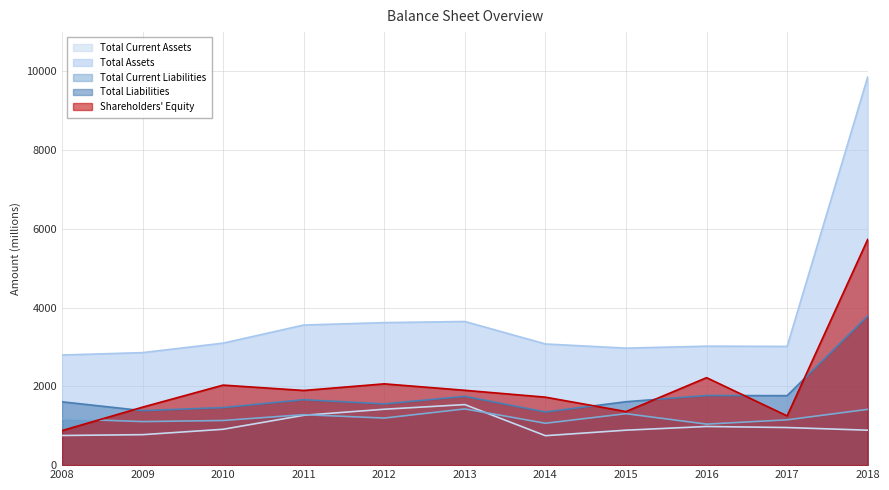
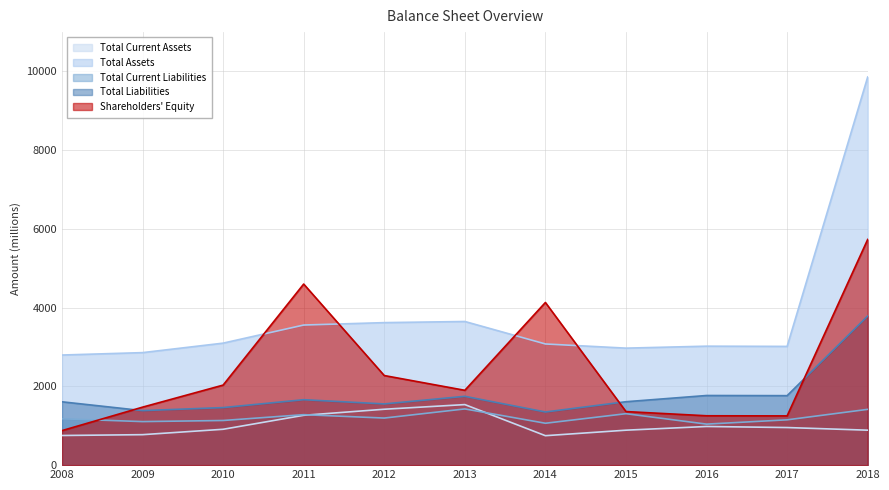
Shareholders' Equity, 2011: 1900 -> 4600
Shareholders' Equity, 2012: 2100 -> 2300
Shareholders' Equity, 2014: 1700 -> 4100
Shareholders' Equity, 2016: 2200 -> 1300
